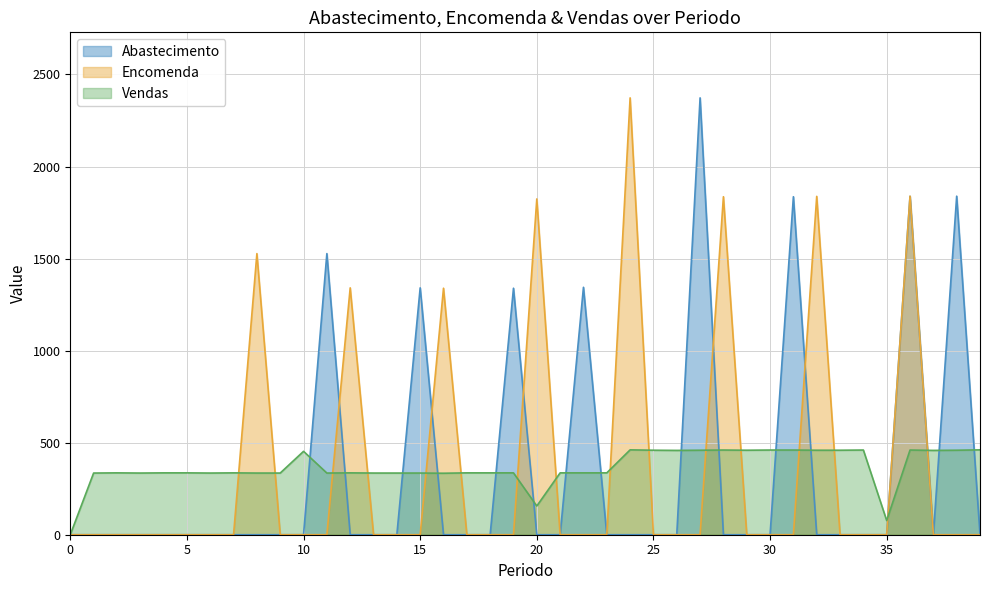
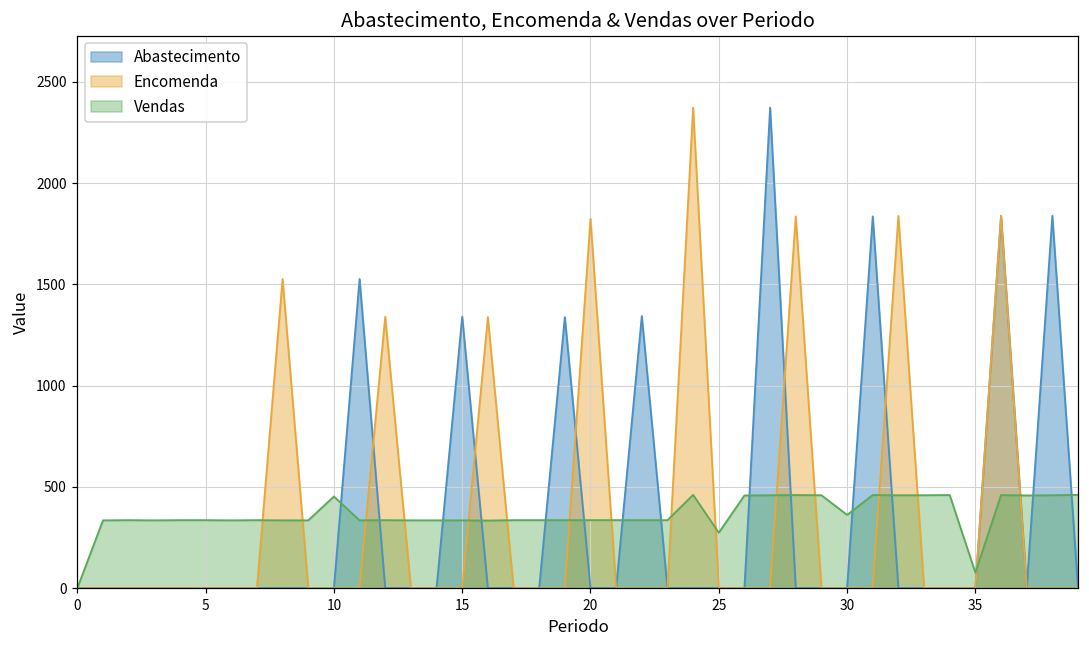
Vendas, 20: 160 -> 340
Vendas, 25: 460 -> 270
Vendas, 30: 460 -> 360
